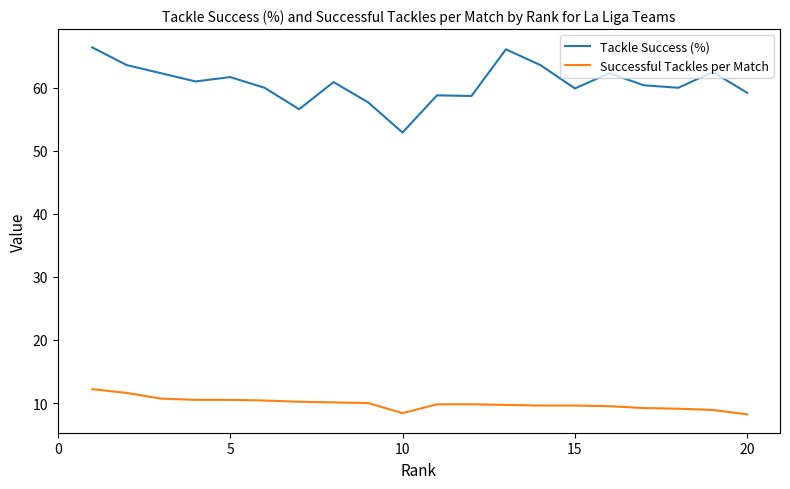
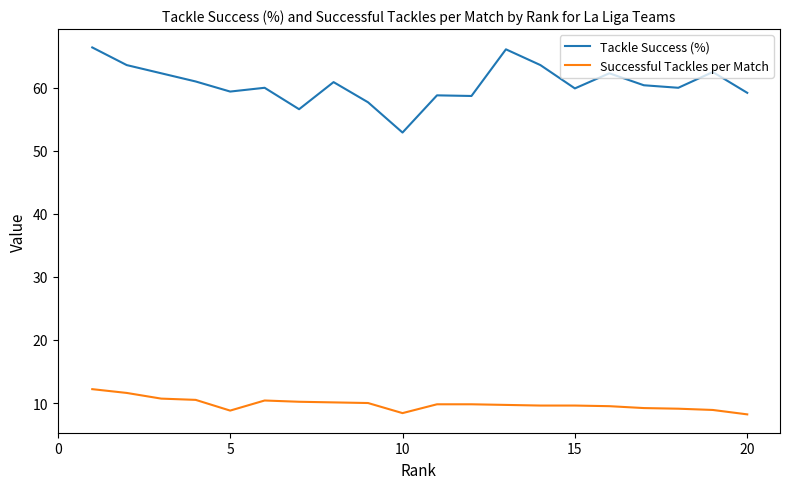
Tackle Success (%), 5: 62 -> 59
Successful Tackles per Match, 5: 11 -> 9
